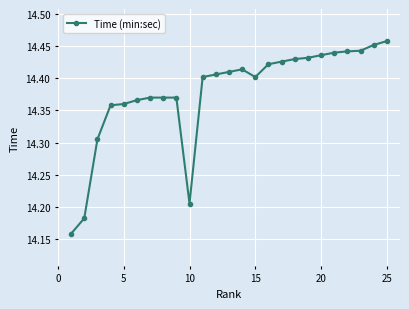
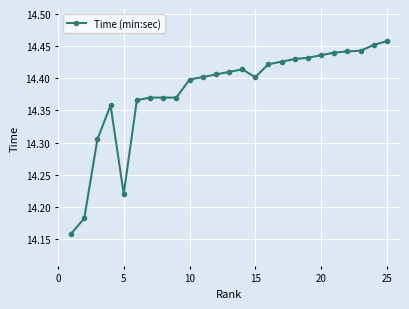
5: 14.36 -> 14.22
10: 14.21 -> 14.40
